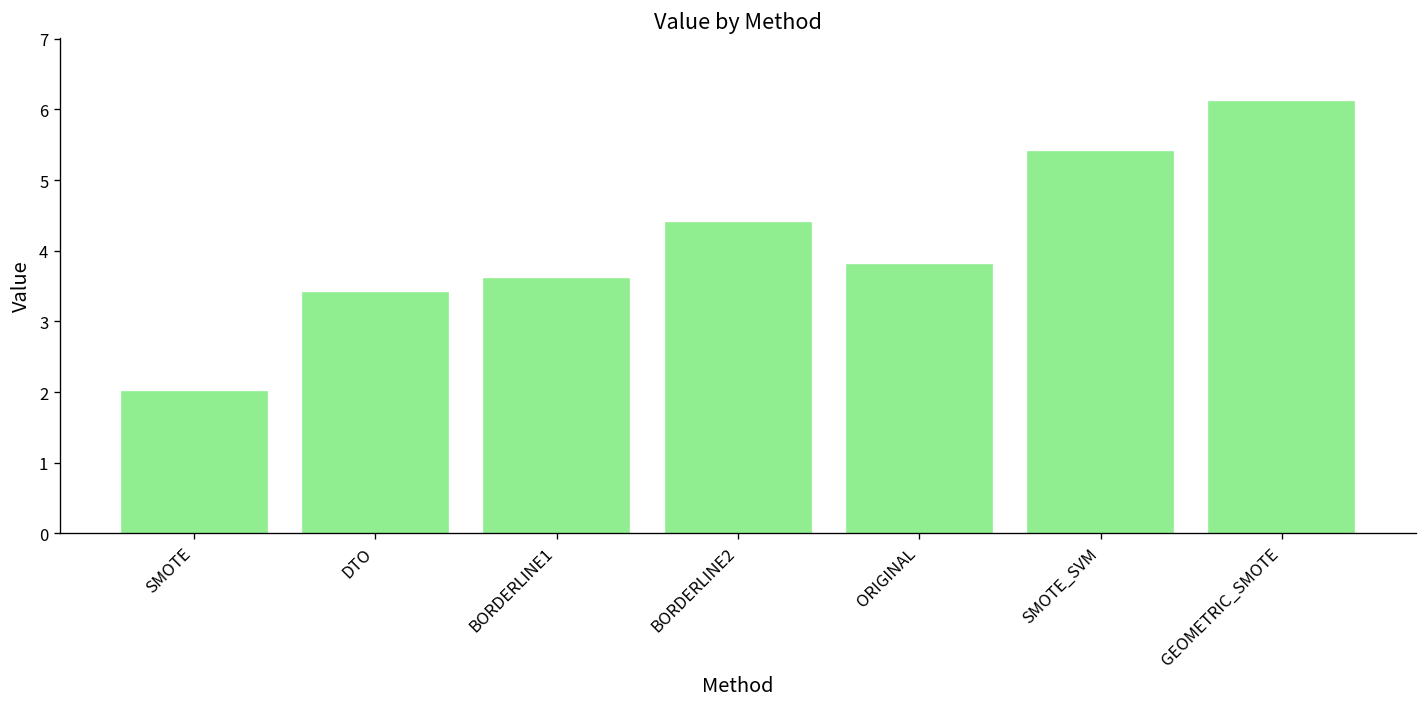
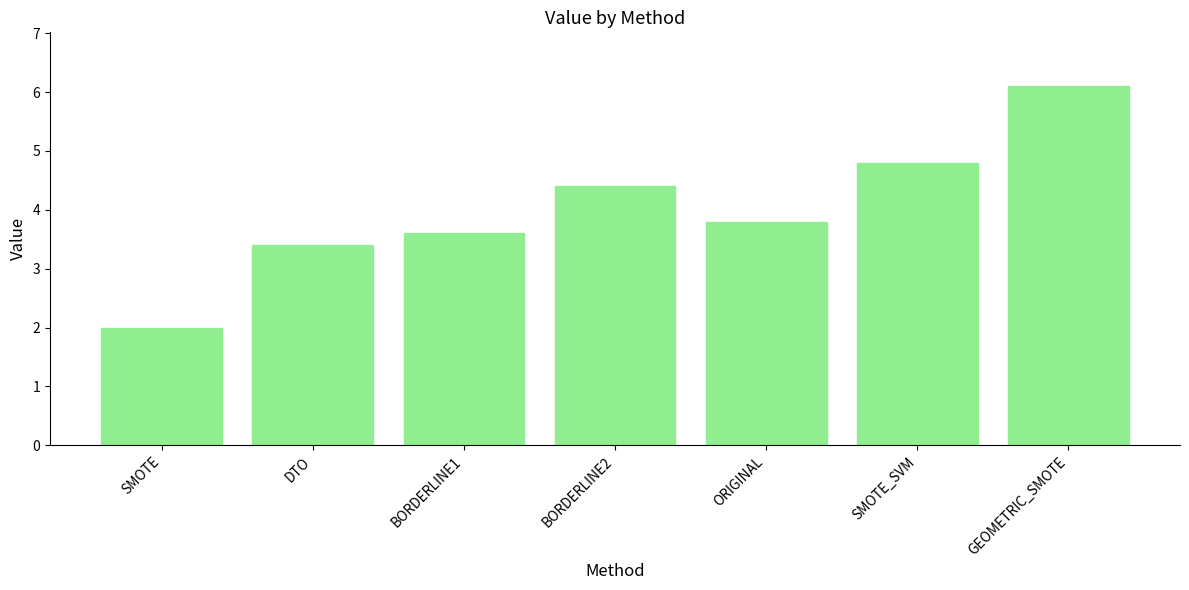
SMOTE_SVM: 5.4 -> 4.8
